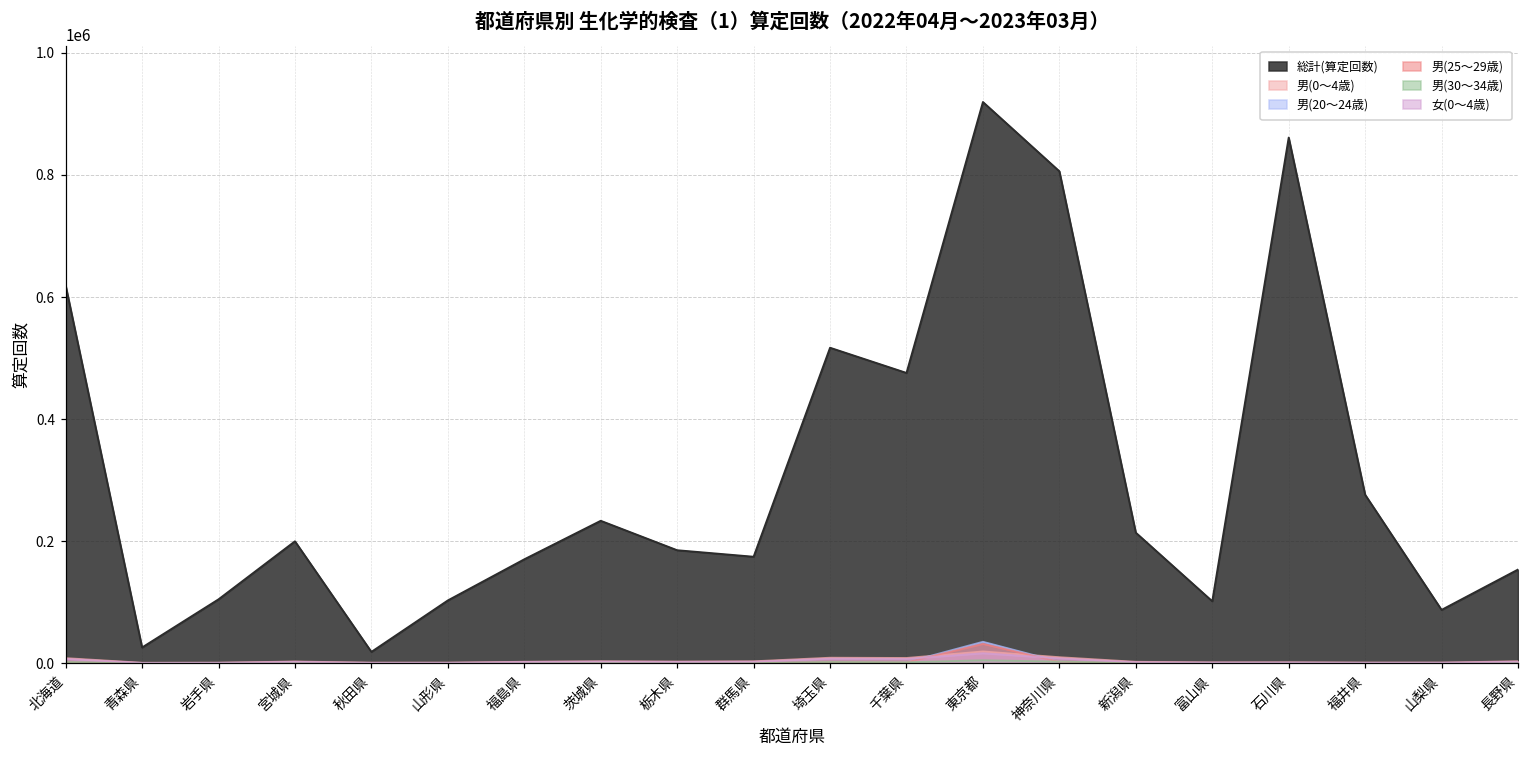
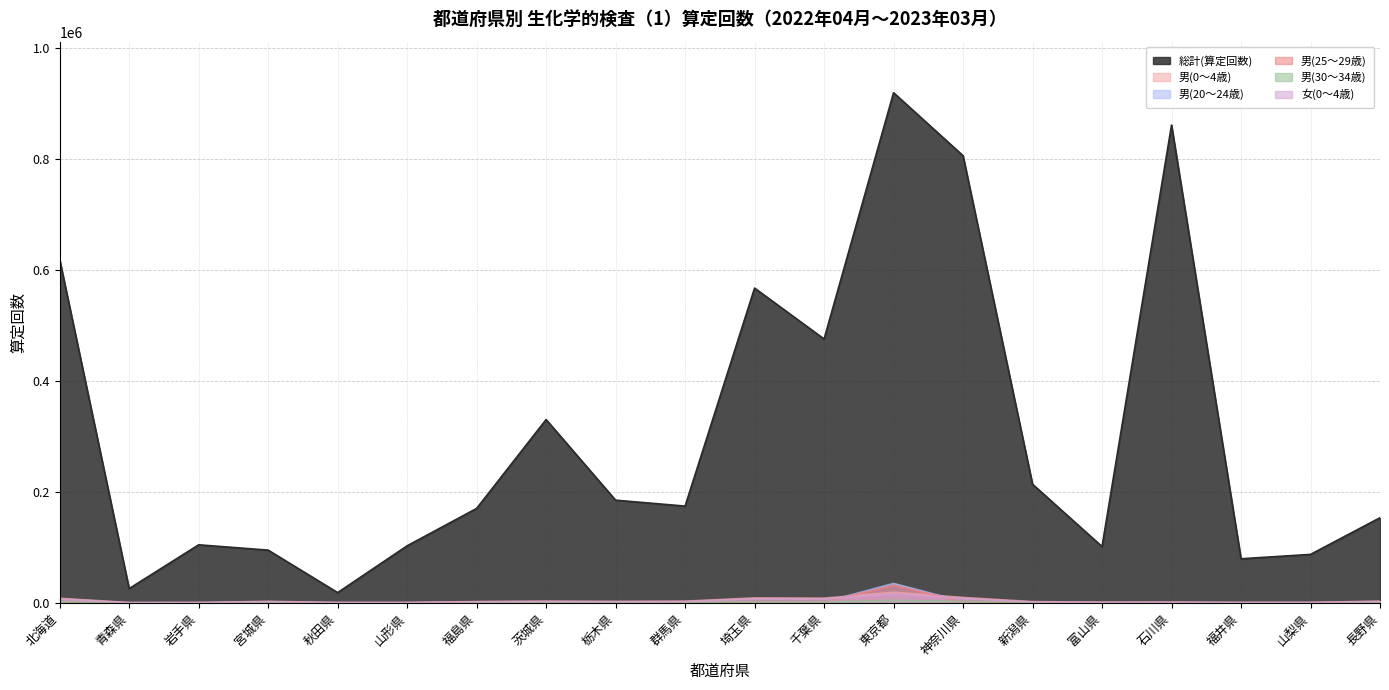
総計(算定回数), 宮城県: 200000 -> 100000
総計(算定回数), 茨城県: 230000 -> 330000
総計(算定回数), 埼玉県: 520000 -> 570000
総計(算定回数), 福井県: 280000 -> 80000
